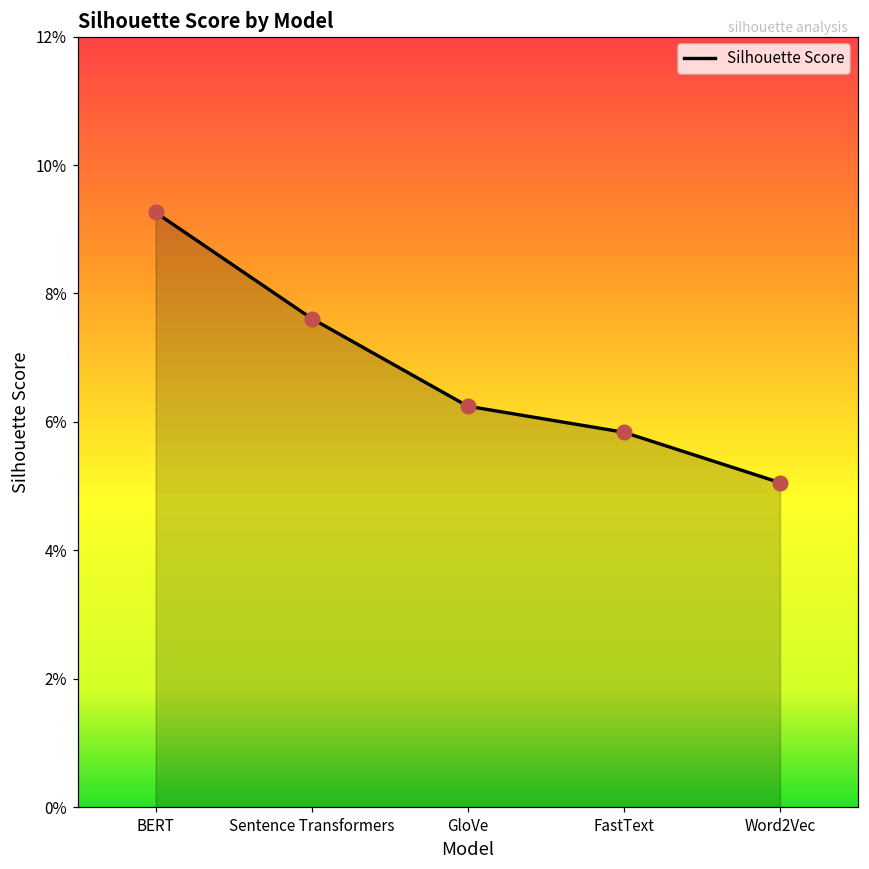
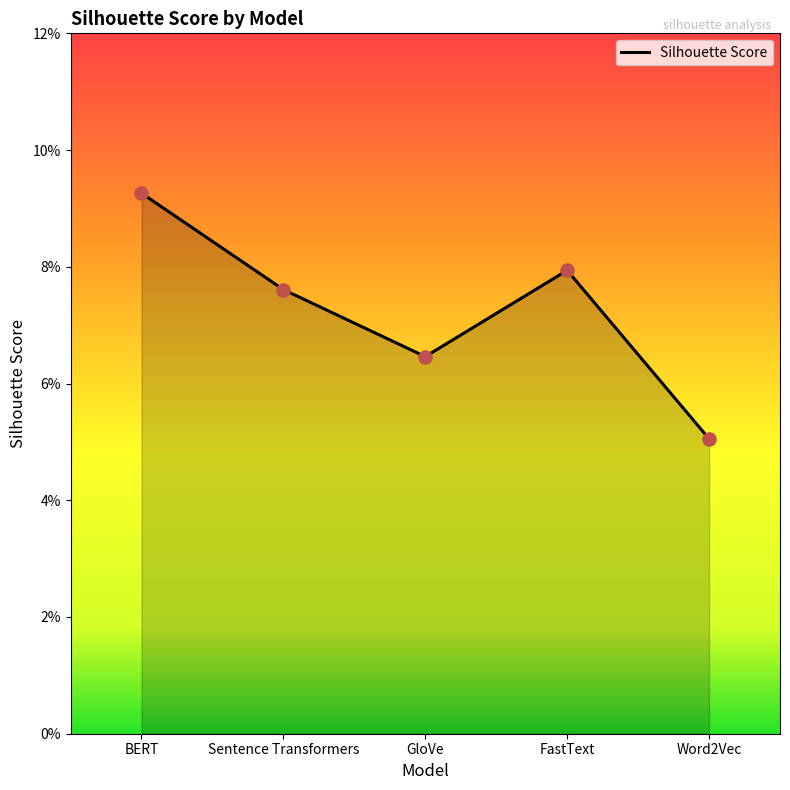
GloVe: 6.2% -> 6.5%
FastText: 5.8% -> 7.9%
